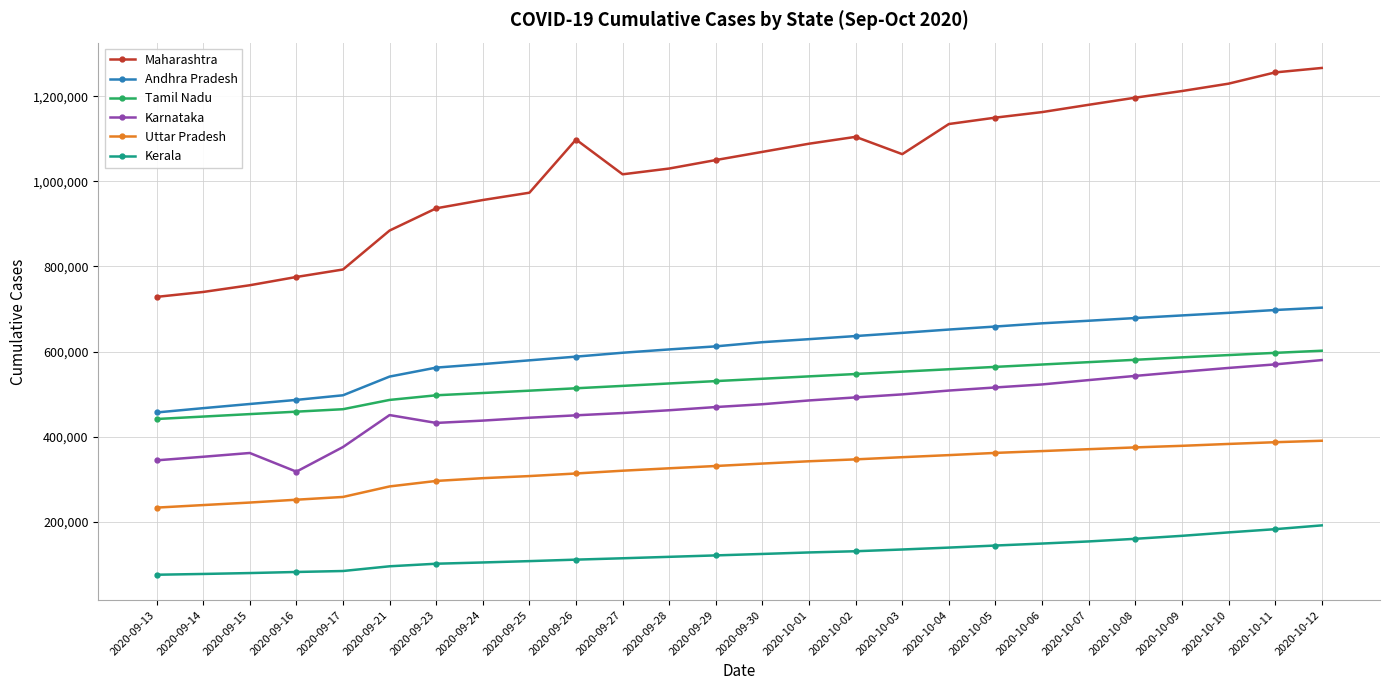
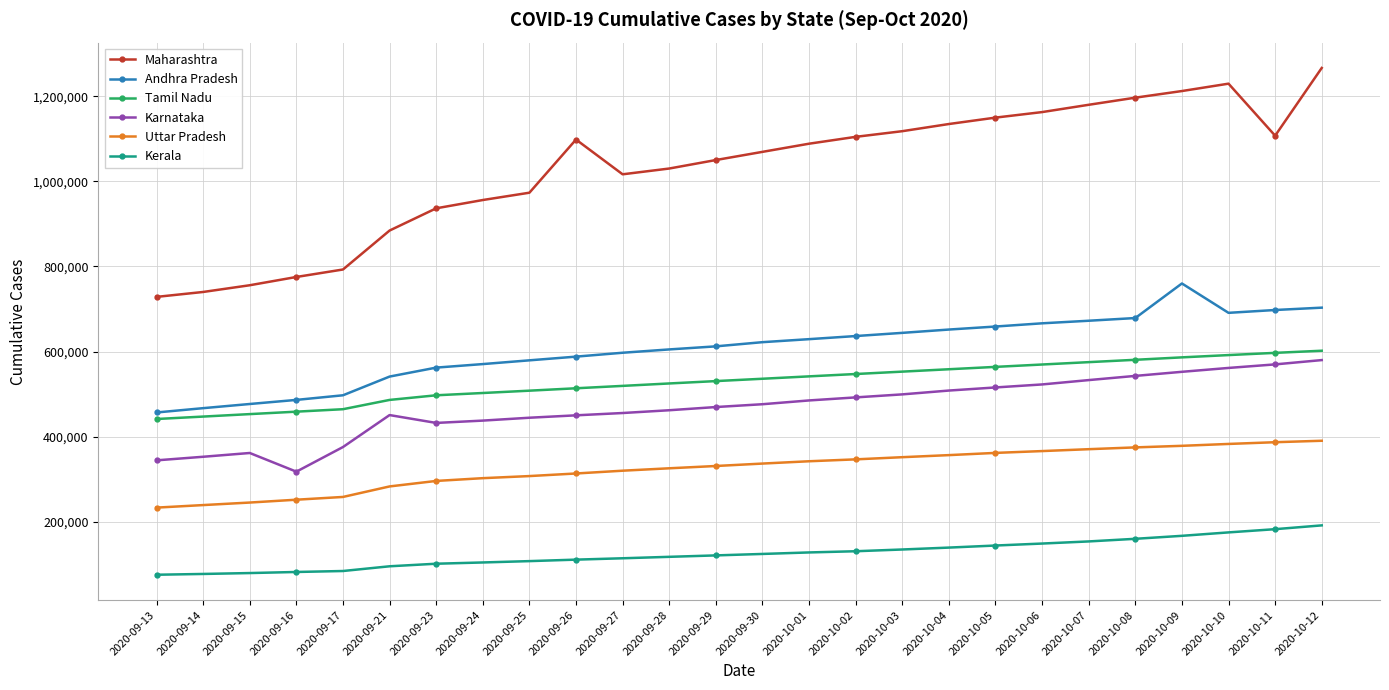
Maharashtra, 2020-10-03: 1,060,000 -> 1,120,000
Andhra Pradesh, 2020-10-09: 680,000 -> 760,000
Maharashtra, 2020-10-11: 1,260,000 -> 1,110,000
